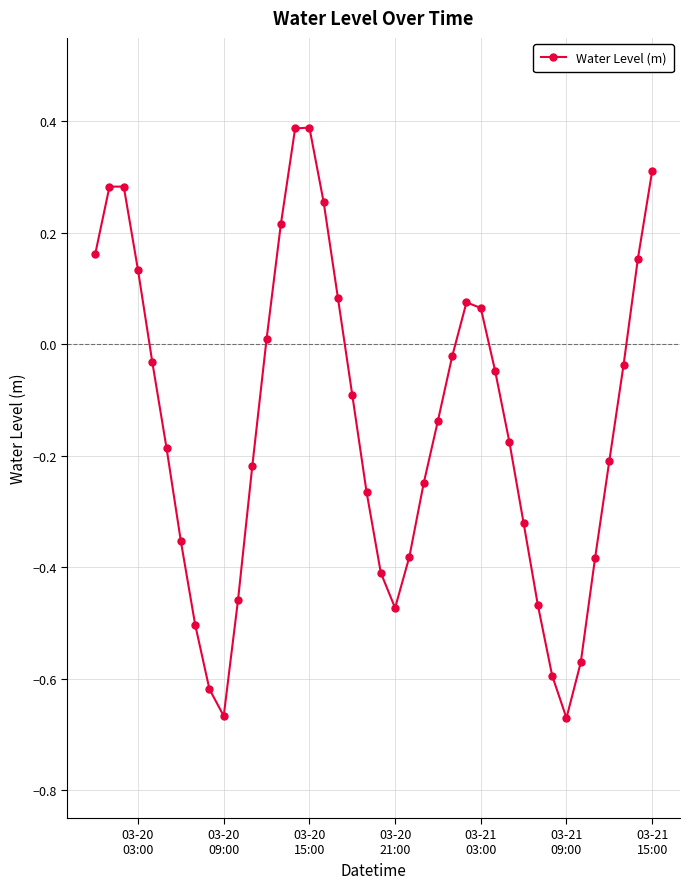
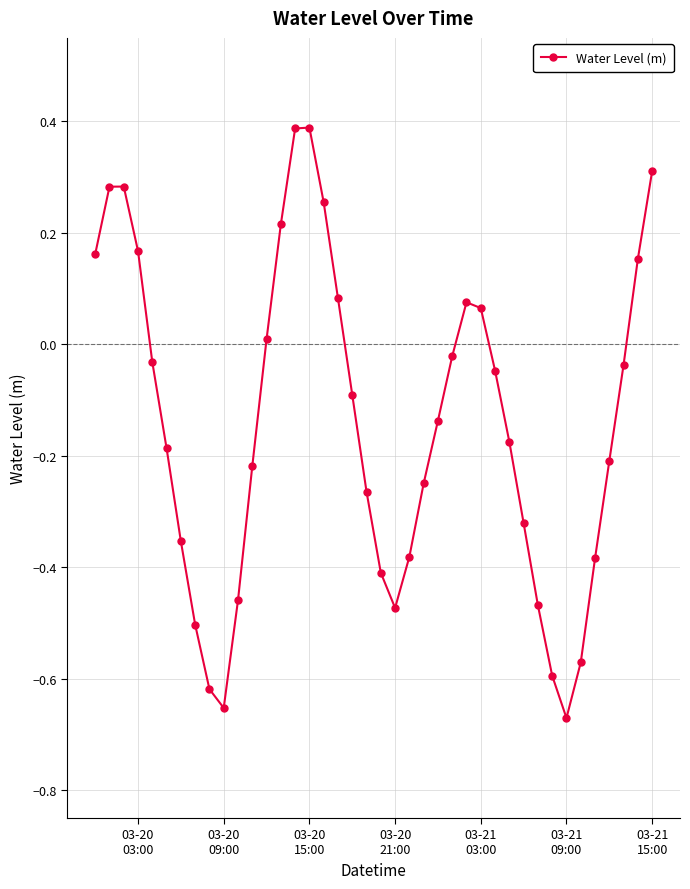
03-20 03:00: 0.13 -> 0.17
03-20 09:00: -0.67 -> -0.65
